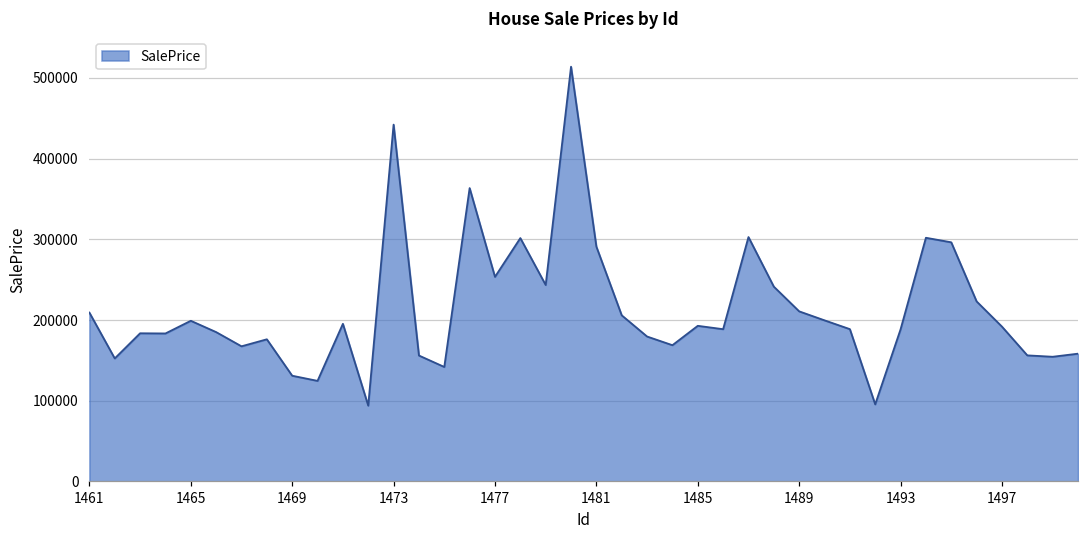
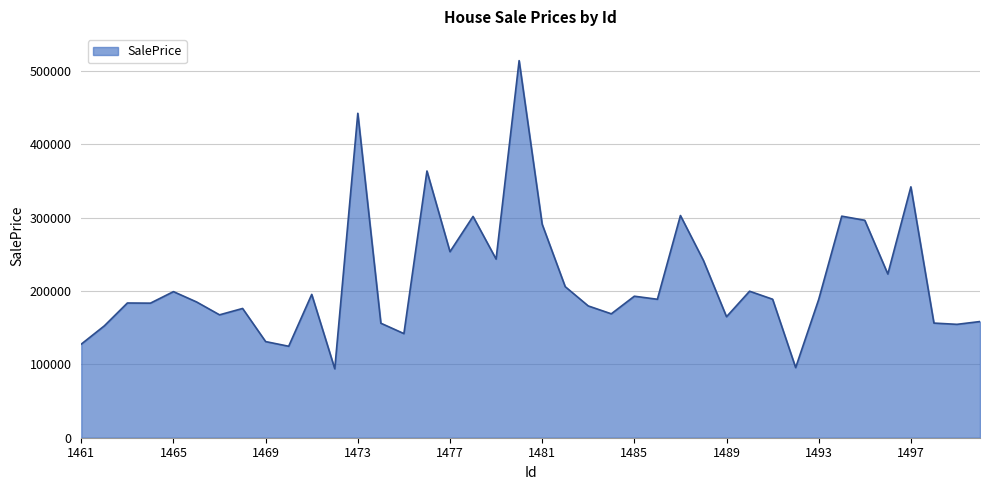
1461: 210000 -> 130000
1489: 210000 -> 160000
1497: 190000 -> 340000
